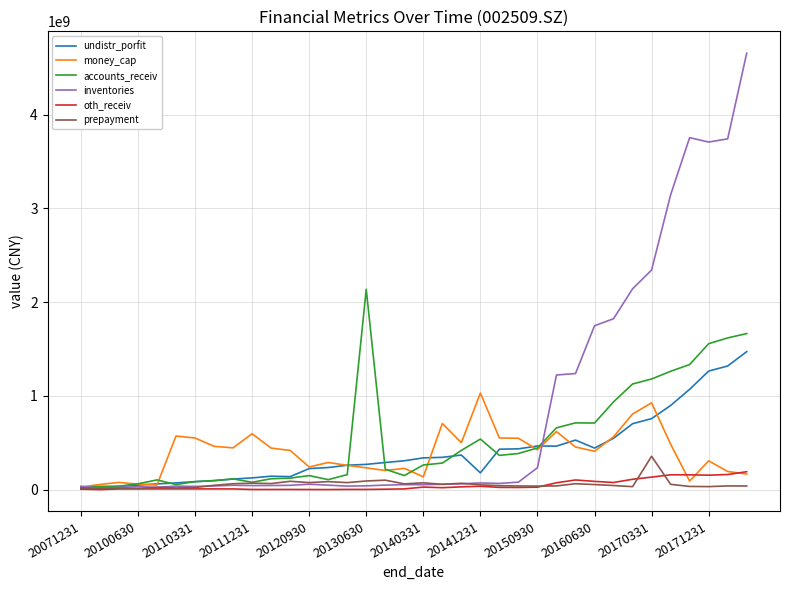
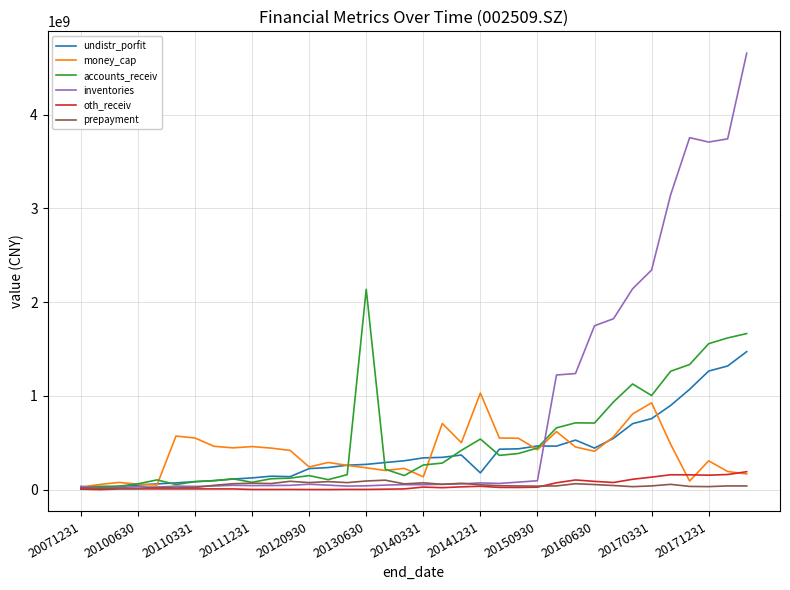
money_cap, 20111231: 600000000 -> 500000000
inventories, 20150930: 200000000 -> 100000000
accounts_receiv, 20170331: 1200000000 -> 1000000000
prepayment, 20170331: 400000000 -> 0
